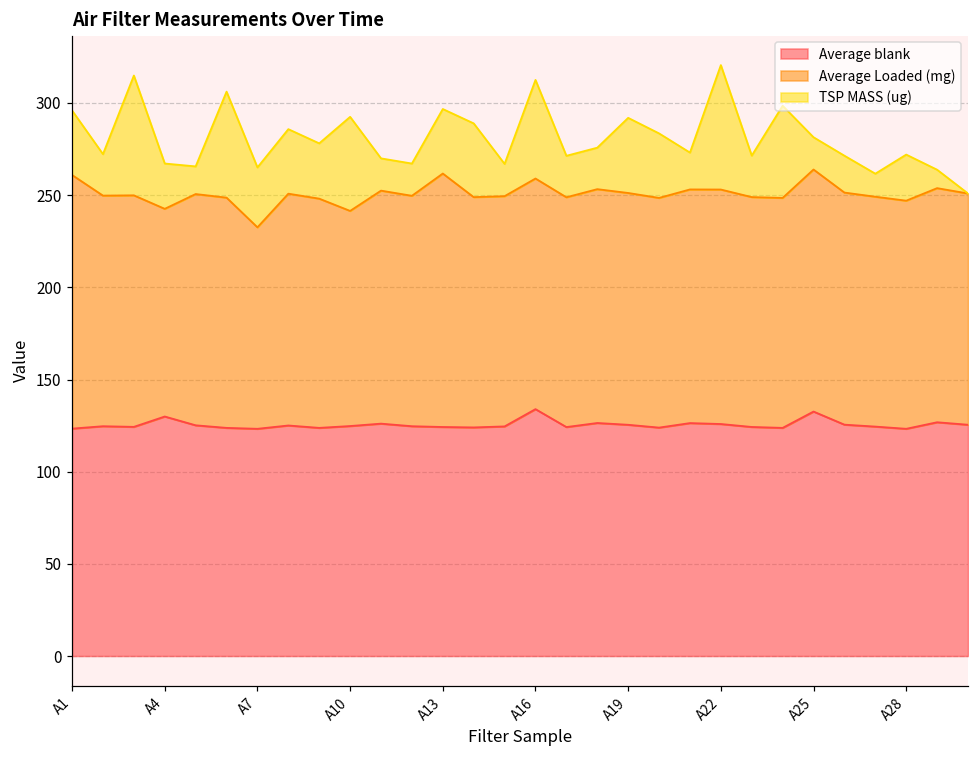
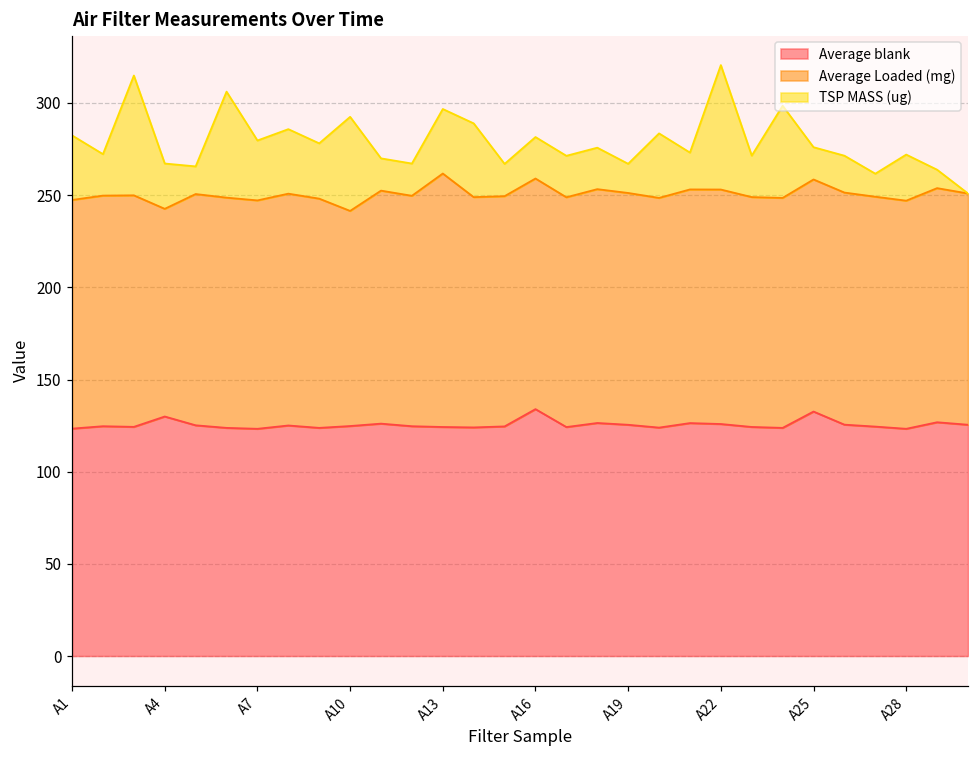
Average Loaded (mg), A1: 138 -> 124
Average Loaded (mg), A7: 109 -> 124
TSP MASS (ug), A16: 53 -> 23
TSP MASS (ug), A19: 41 -> 16
Average Loaded (mg), A25: 131 -> 126
